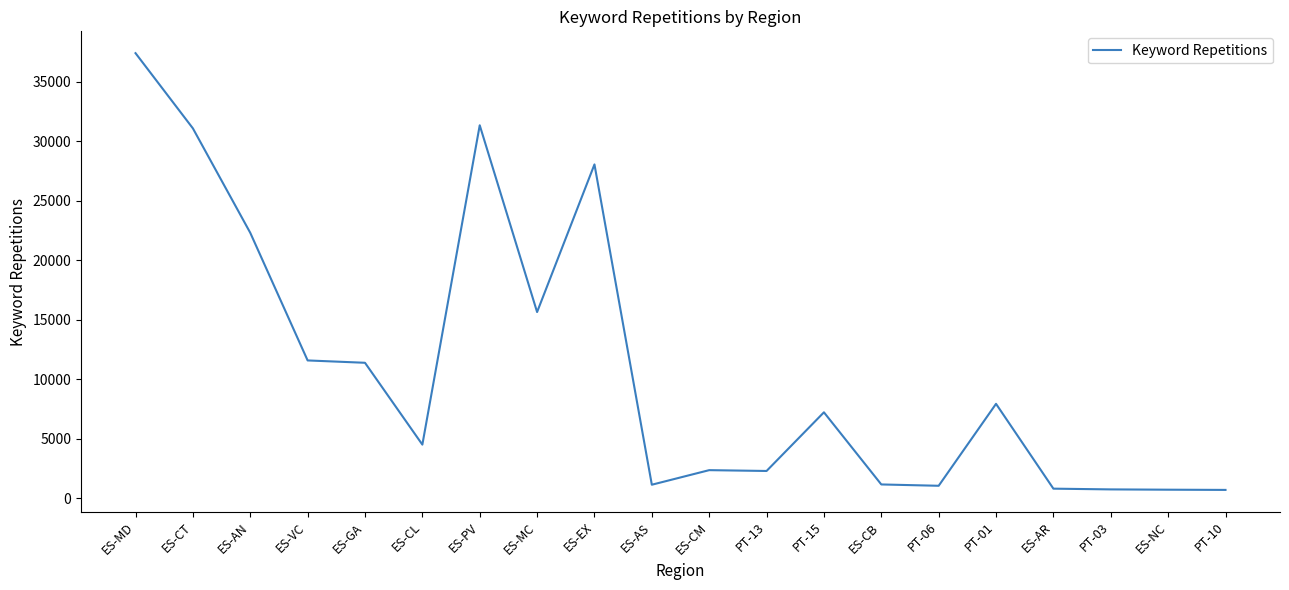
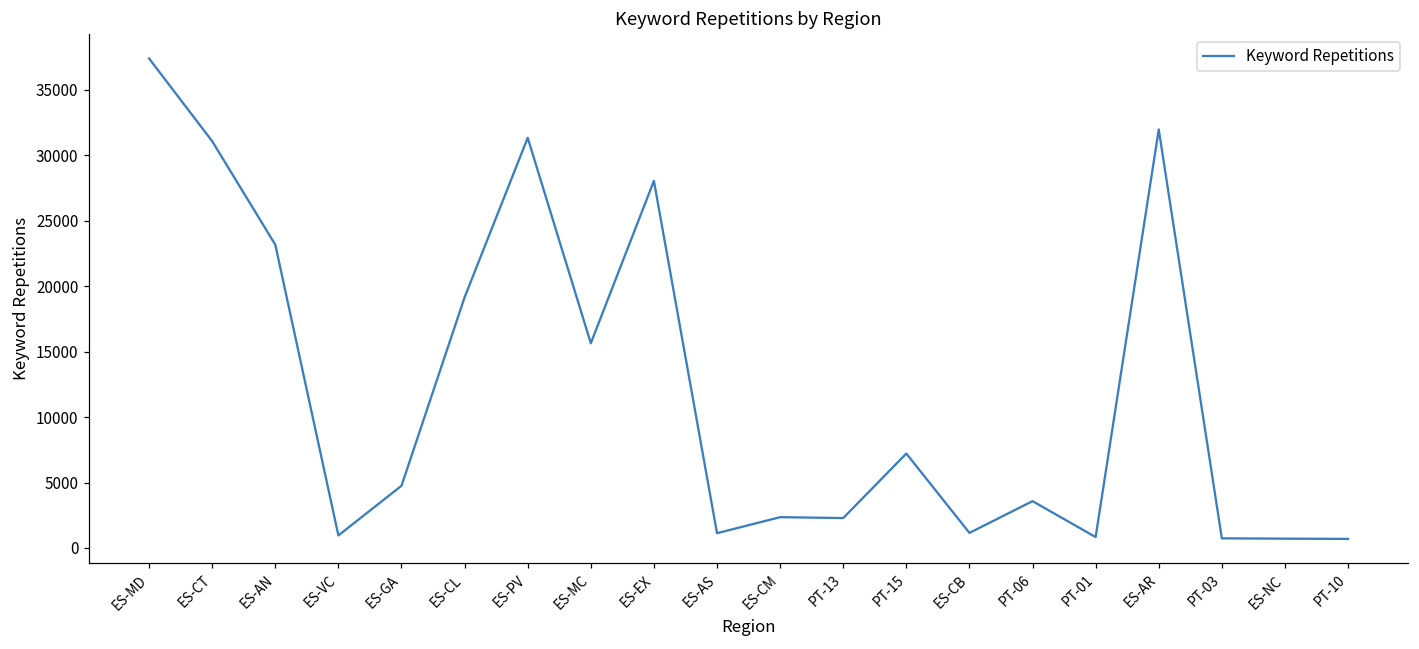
ES-AN: 22300 -> 23200
ES-VC: 11600 -> 1000
ES-GA: 11400 -> 4800
ES-CL: 4500 -> 19100
PT-06: 1000 -> 3600
PT-01: 7900 -> 800
ES-AR: 800 -> 32000
